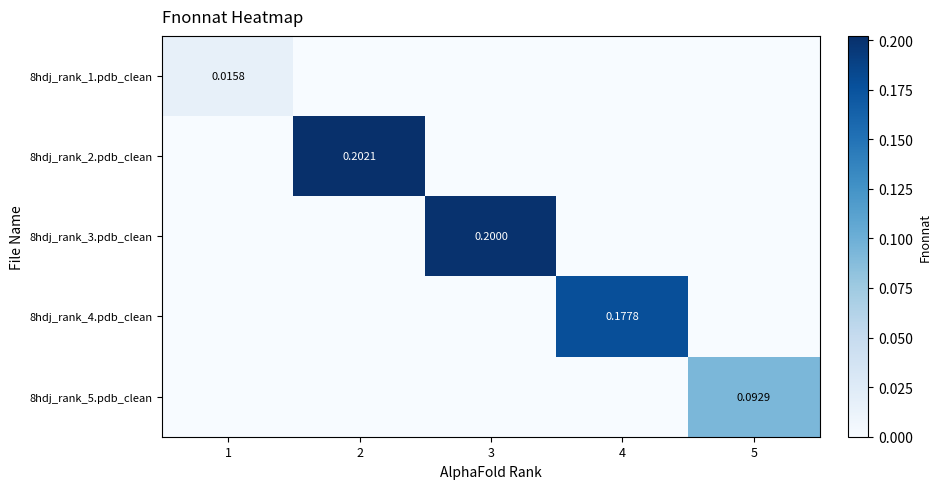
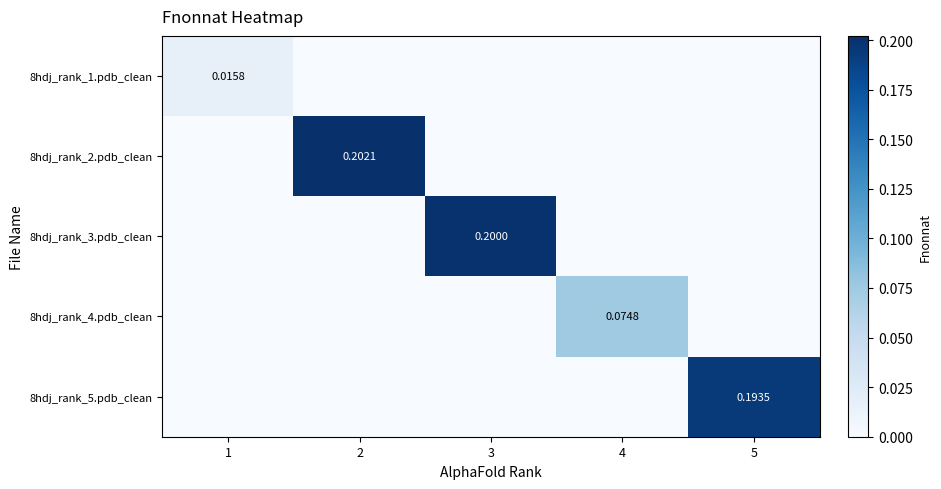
8hdj_rank_4.pdb_clean, 4: 0.1778 -> 0.0748
8hdj_rank_5.pdb_clean, 5: 0.0929 -> 0.1935
